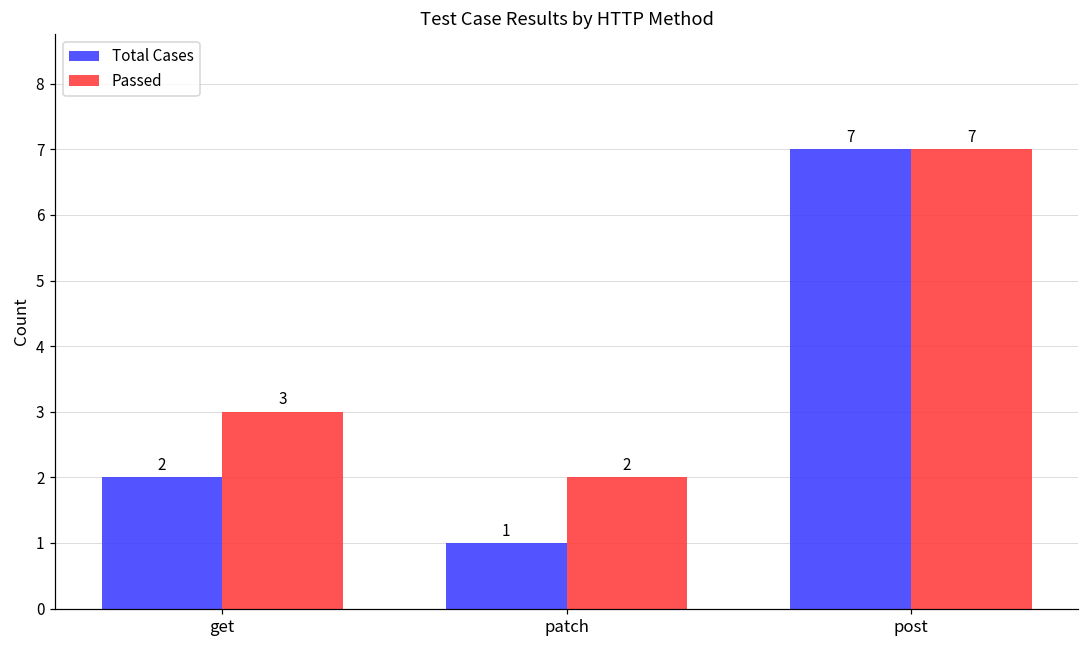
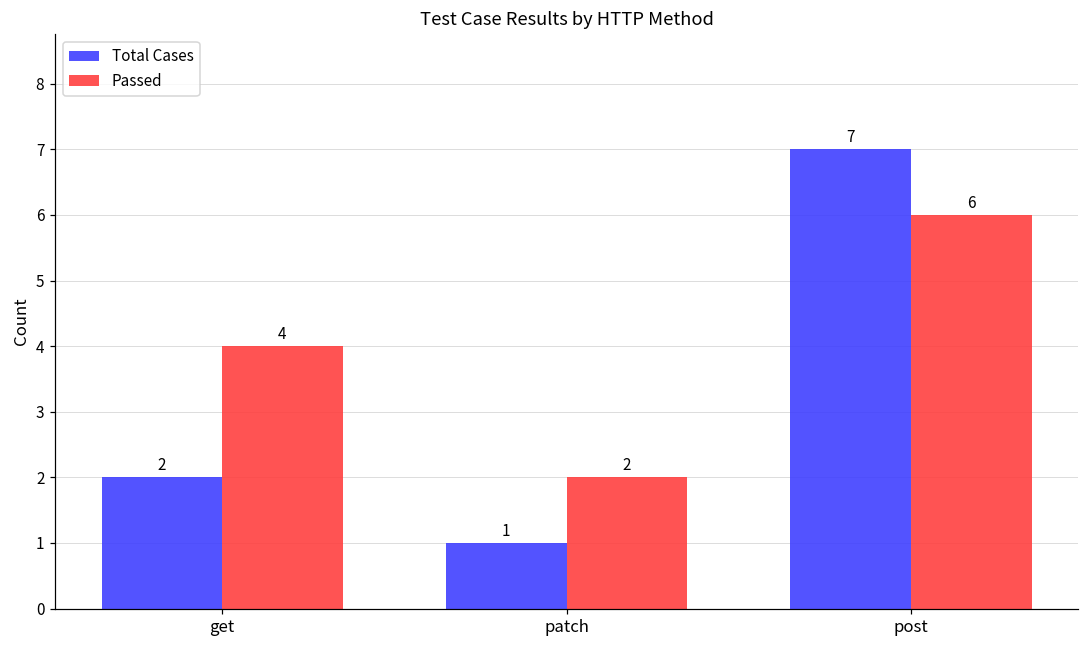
Passed, get: 3 -> 4
Passed, post: 7 -> 6
